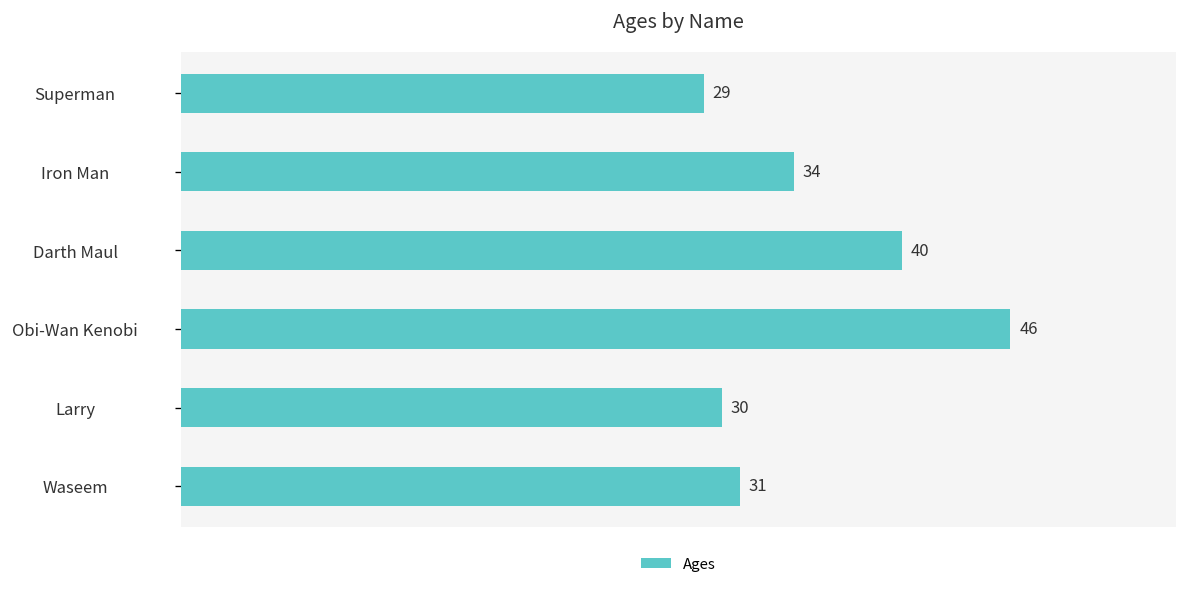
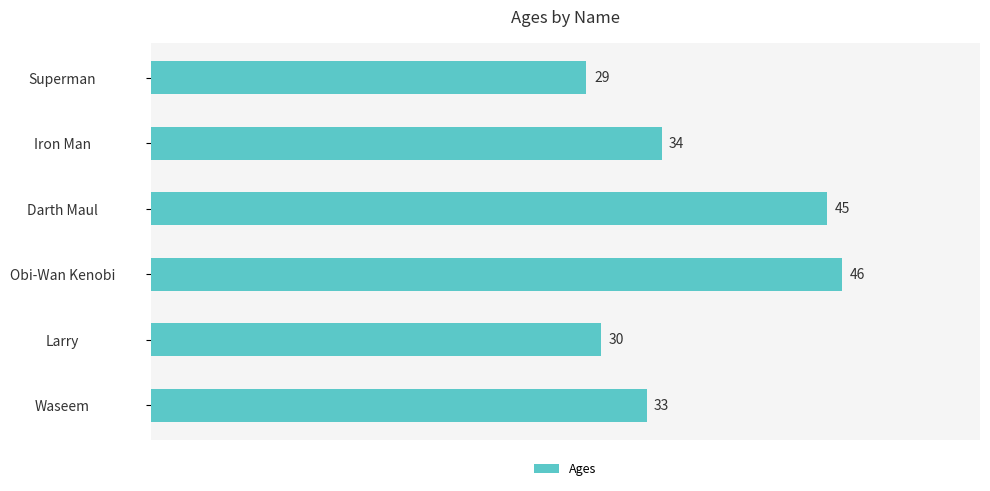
Darth Maul: 40 -> 45
Waseem: 31 -> 33
